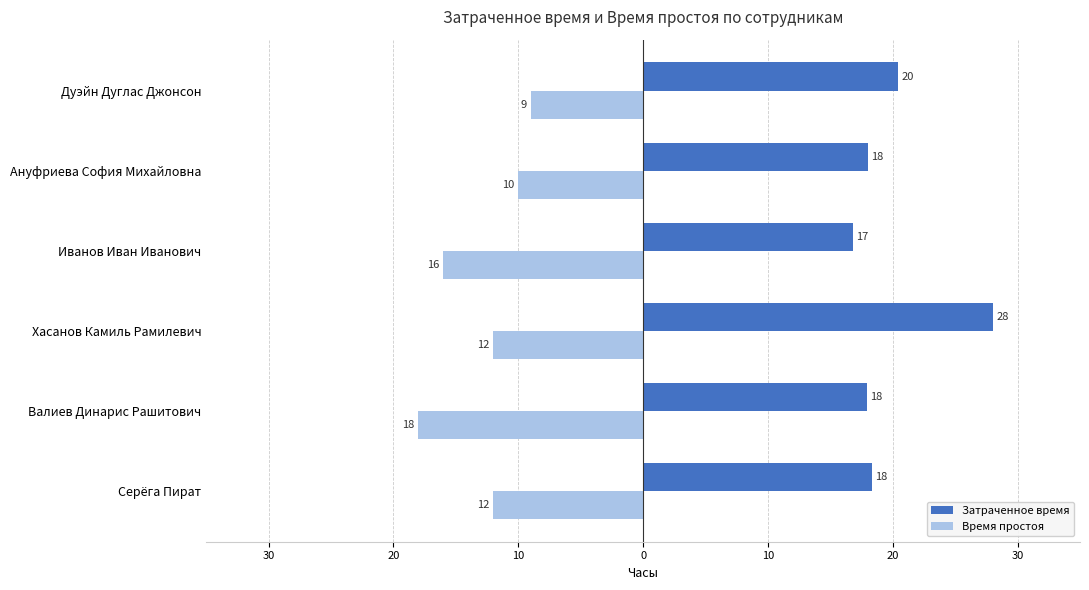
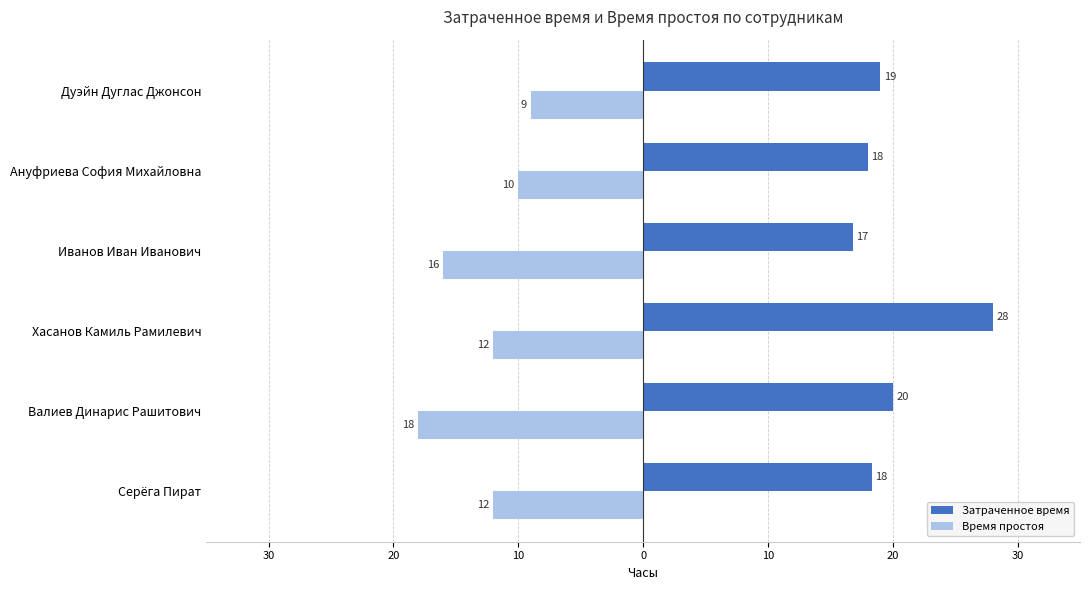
Затраченное время, Дуэйн Дуглас Джонсон: 20 -> 19
Затраченное время, Валиев Динарис Рашитович: 18 -> 20
